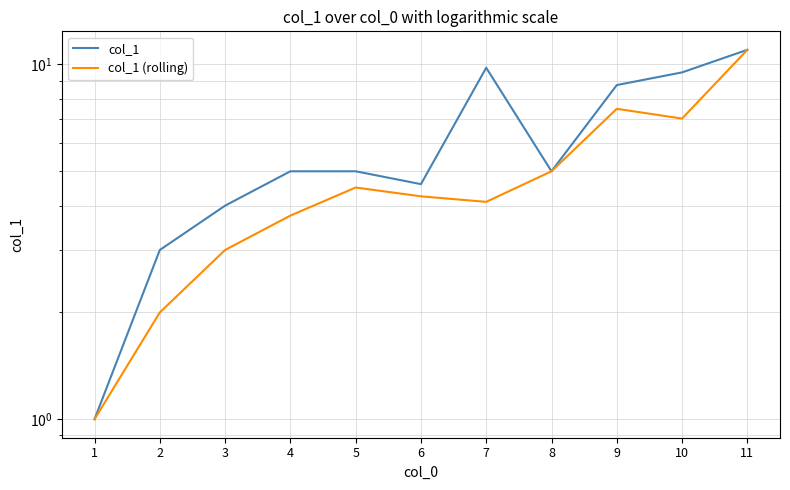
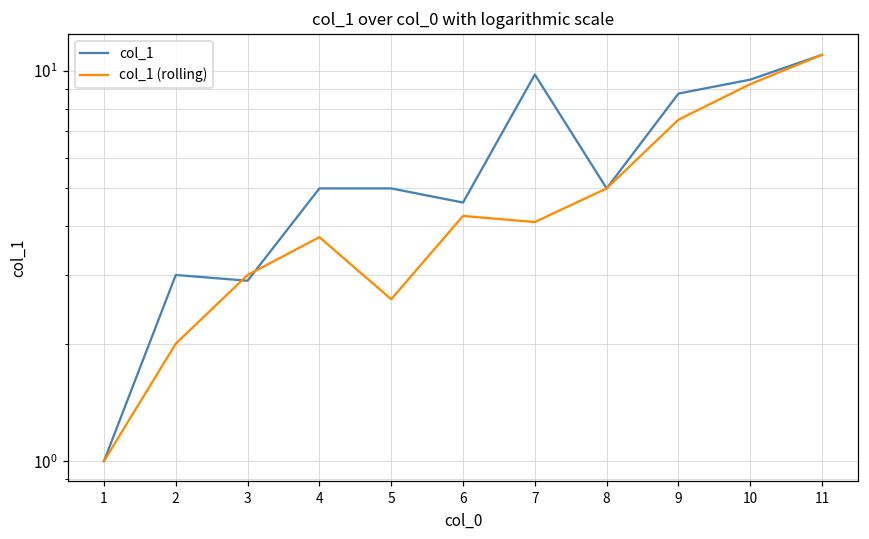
col_1, 3: 4.0 -> 2.9
col_1 (rolling), 5: 4.5 -> 2.6
col_1 (rolling), 10: 7.0 -> 9.3
